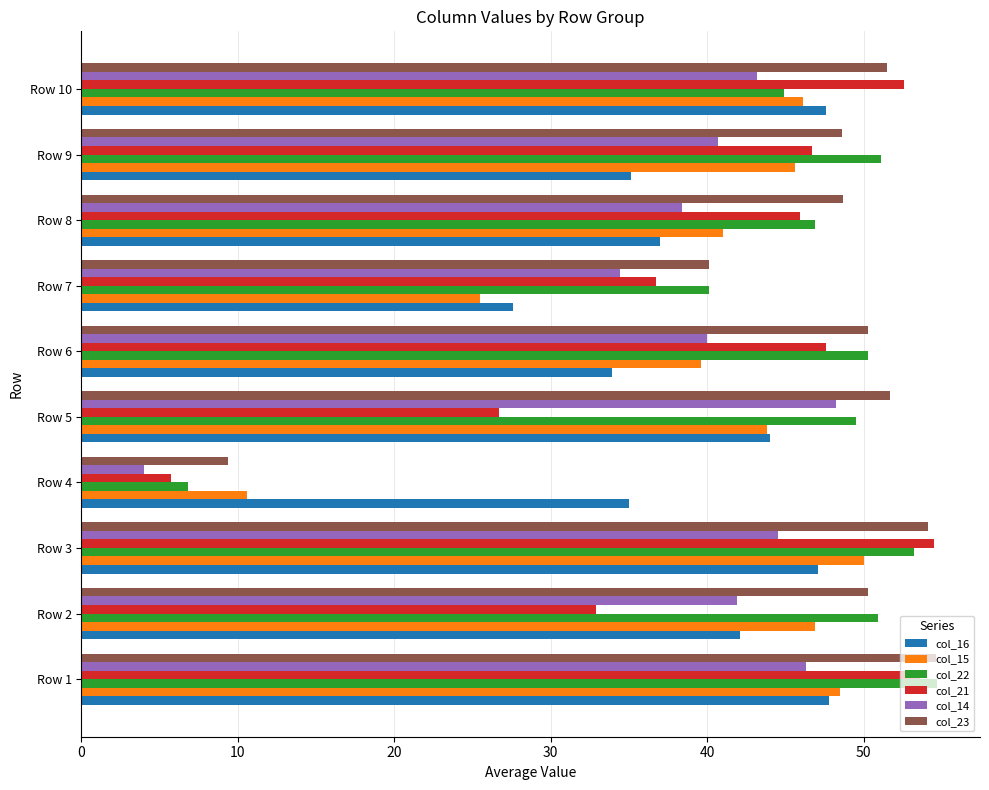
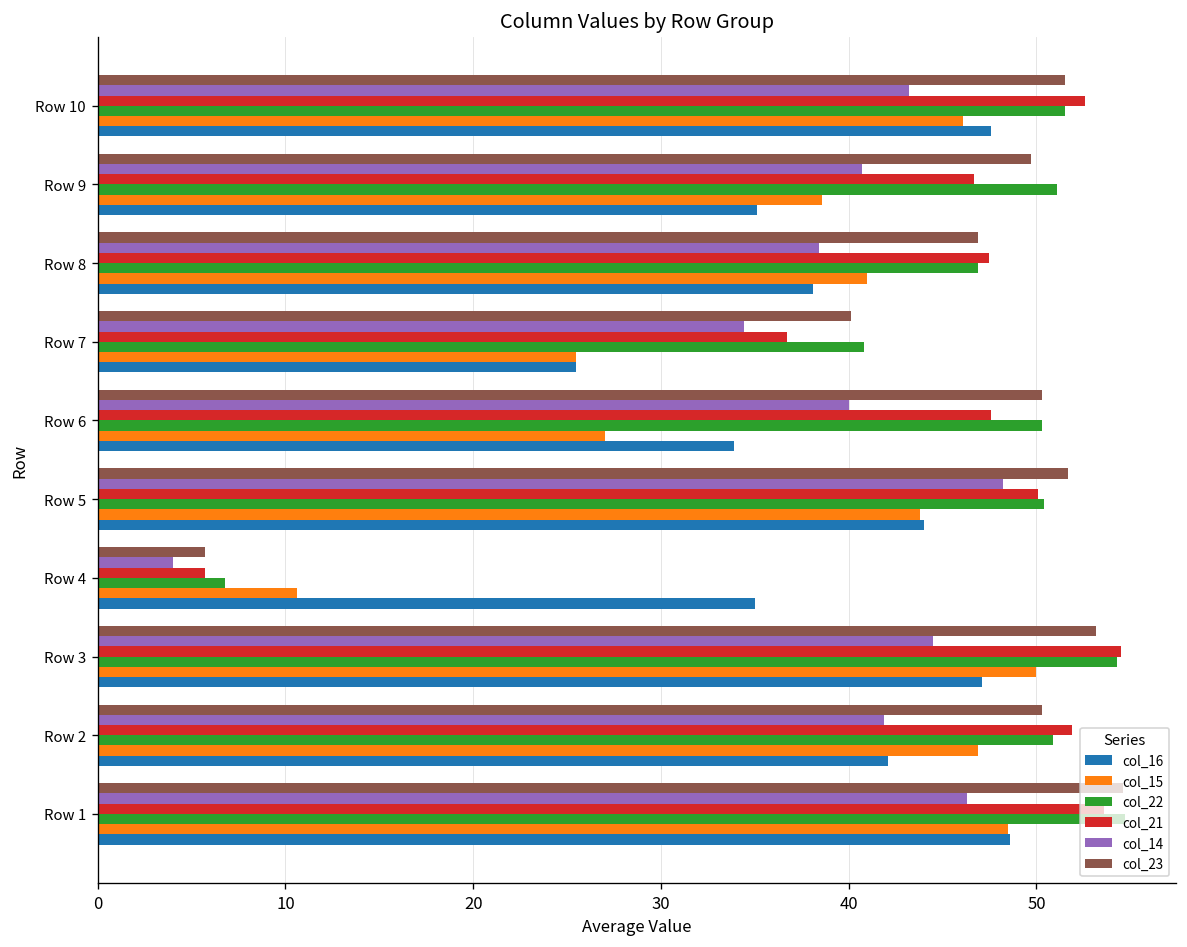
col_22, Row 10: 44.9 -> 51.5
col_23, Row 9: 48.6 -> 49.7
col_15, Row 9: 45.6 -> 38.6
col_23, Row 8: 48.7 -> 46.9
col_21, Row 8: 45.9 -> 47.5
col_16, Row 8: 37.0 -> 38.1
col_22, Row 7: 40.1 -> 40.8
col_16, Row 7: 27.6 -> 25.5
col_15, Row 6: 39.6 -> 27.0
col_21, Row 5: 26.7 -> 50.1
col_22, Row 5: 49.5 -> 50.4
col_23, Row 4: 9.4 -> 5.7
col_23, Row 3: 54.1 -> 53.2
col_22, Row 3: 53.2 -> 54.3
col_21, Row 2: 32.9 -> 51.9
col_16, Row 1: 47.8 -> 48.6
